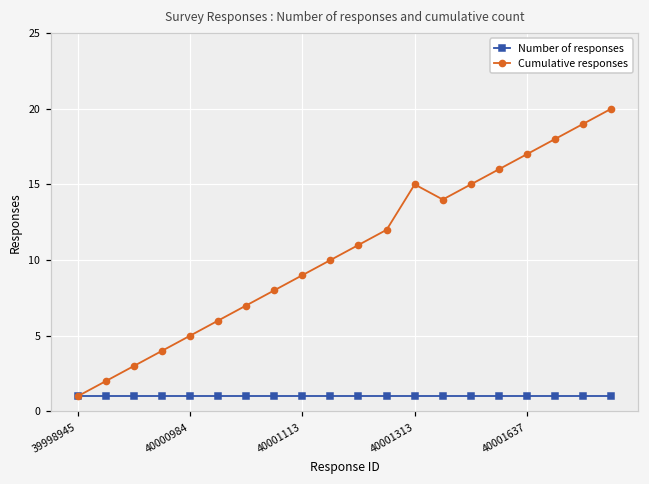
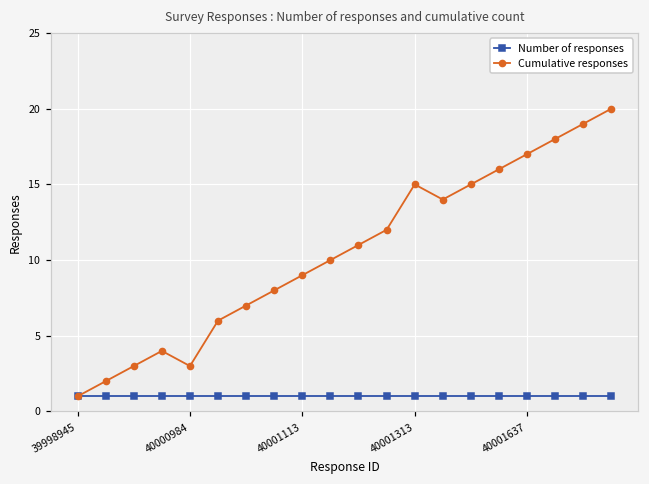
Cumulative responses, 40000984: 5 -> 3
